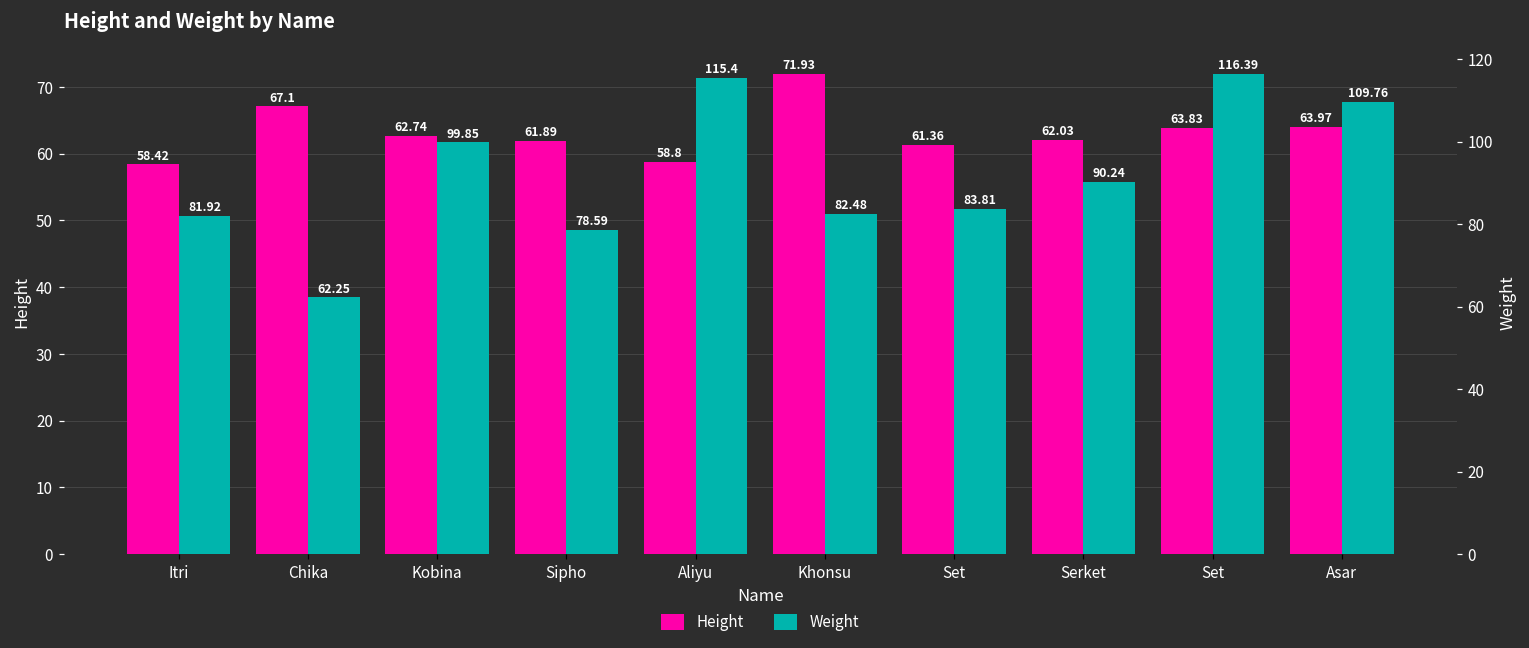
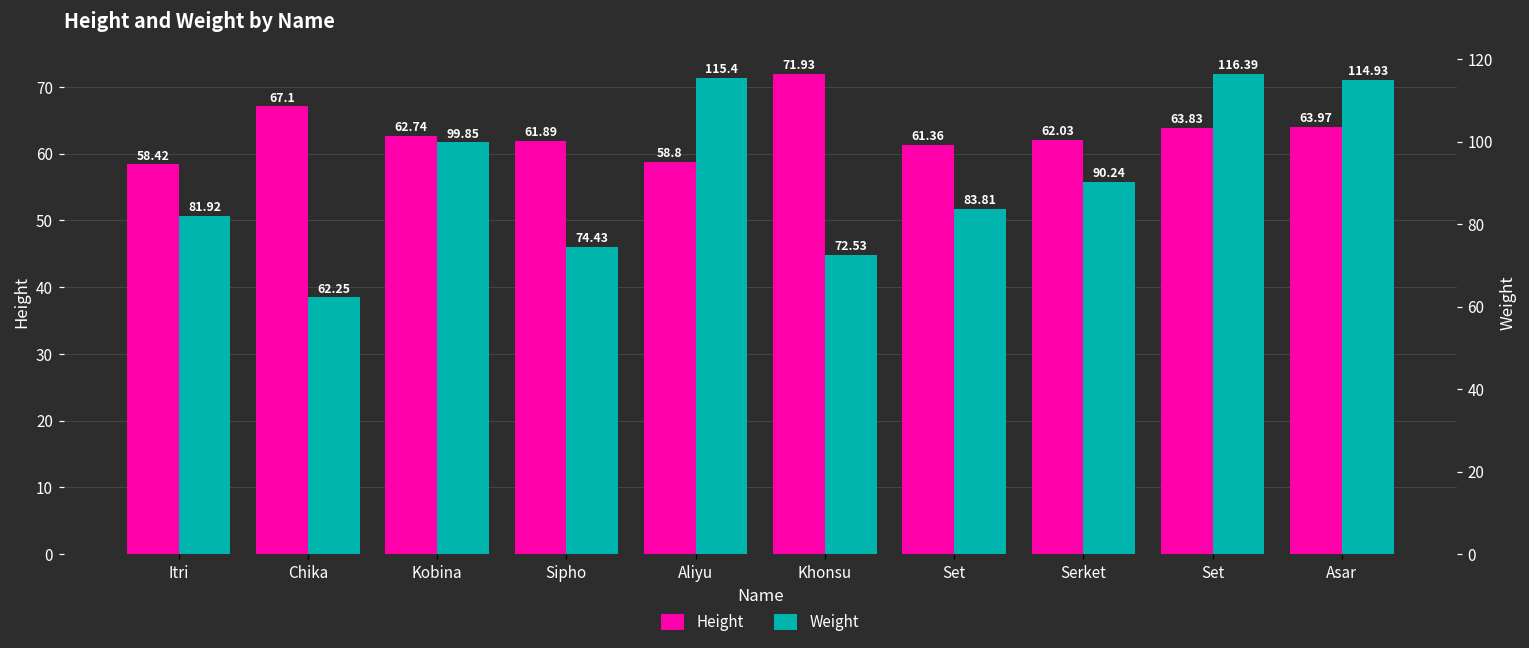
Weight, Sipho: 78.59 -> 74.43
Weight, Khonsu: 82.48 -> 72.53
Weight, Asar: 109.76 -> 114.93
